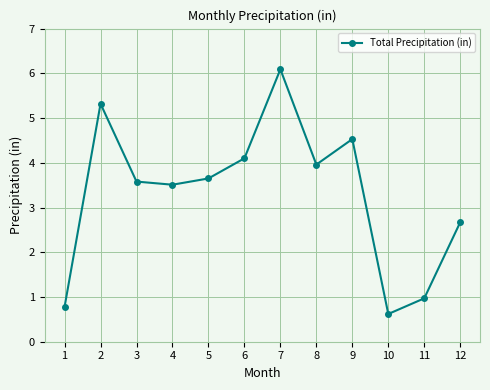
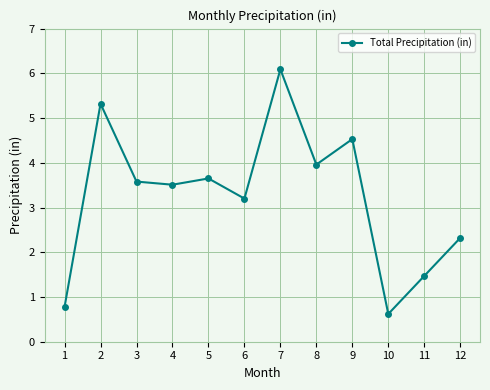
6: 4.1 -> 3.2
11: 1.0 -> 1.5
12: 2.7 -> 2.3
